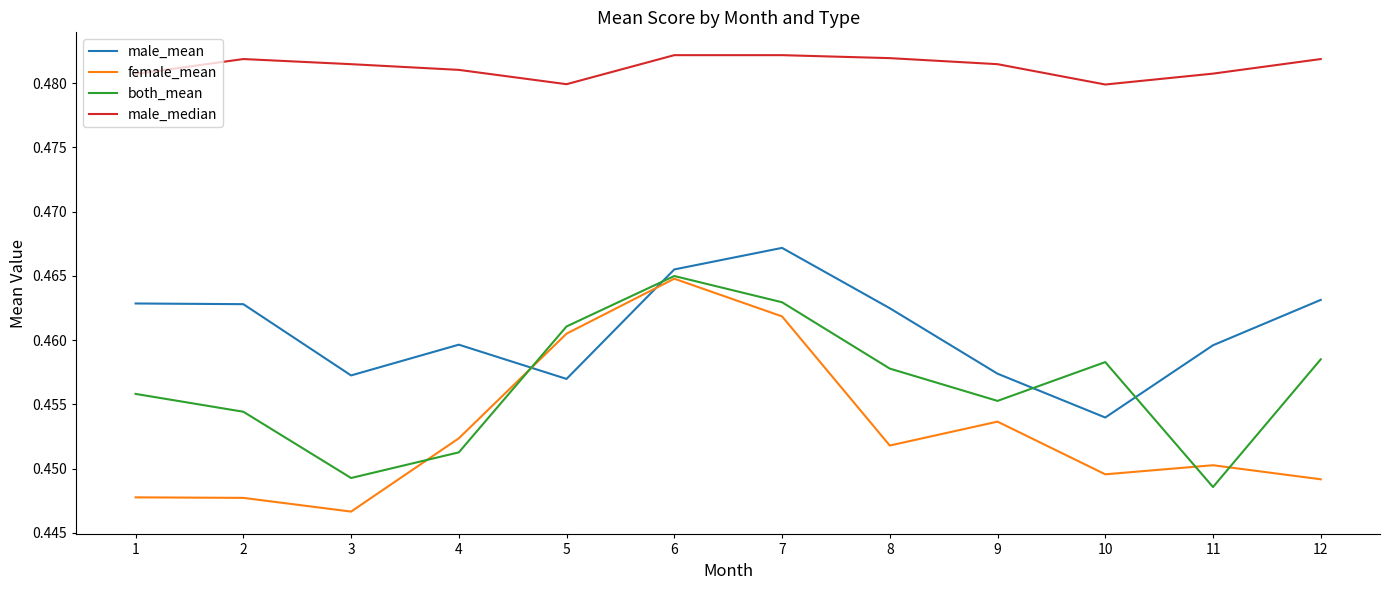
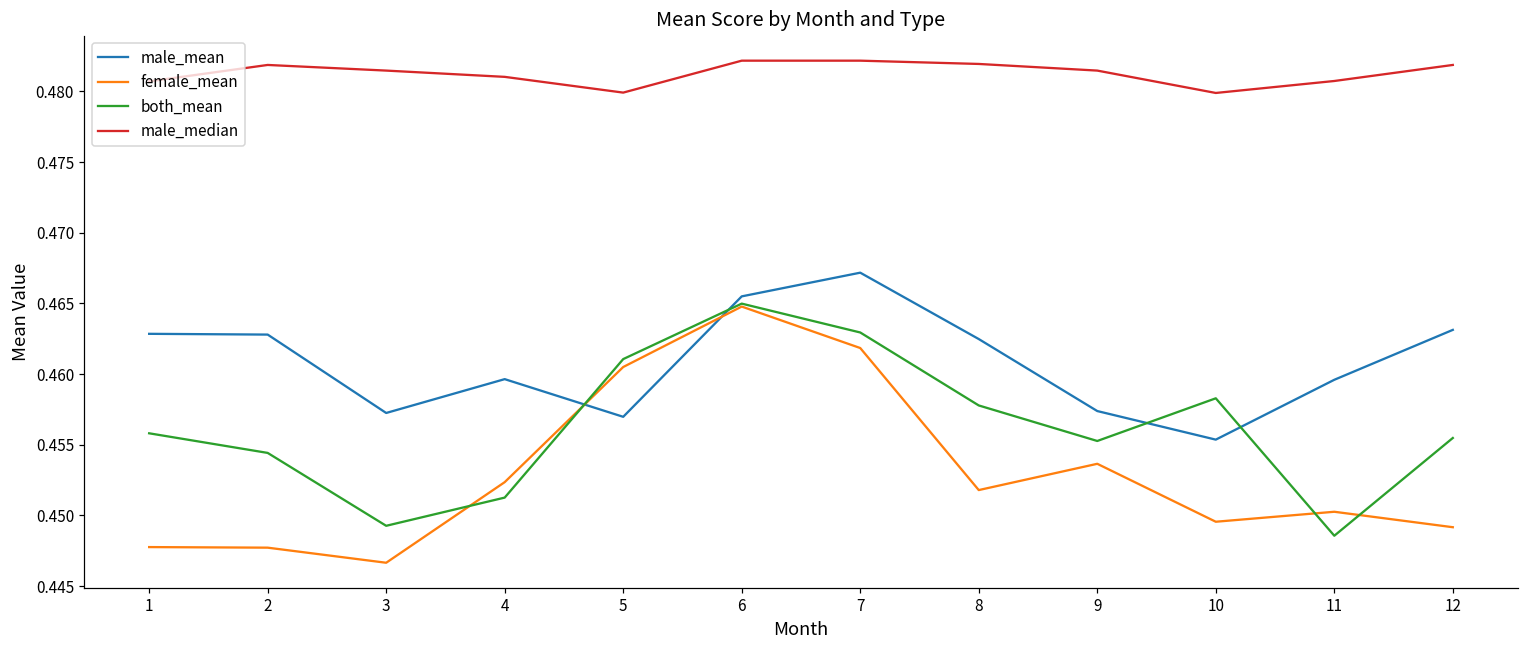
male_mean, 10: 0.4540 -> 0.4554
both_mean, 12: 0.4585 -> 0.4555
